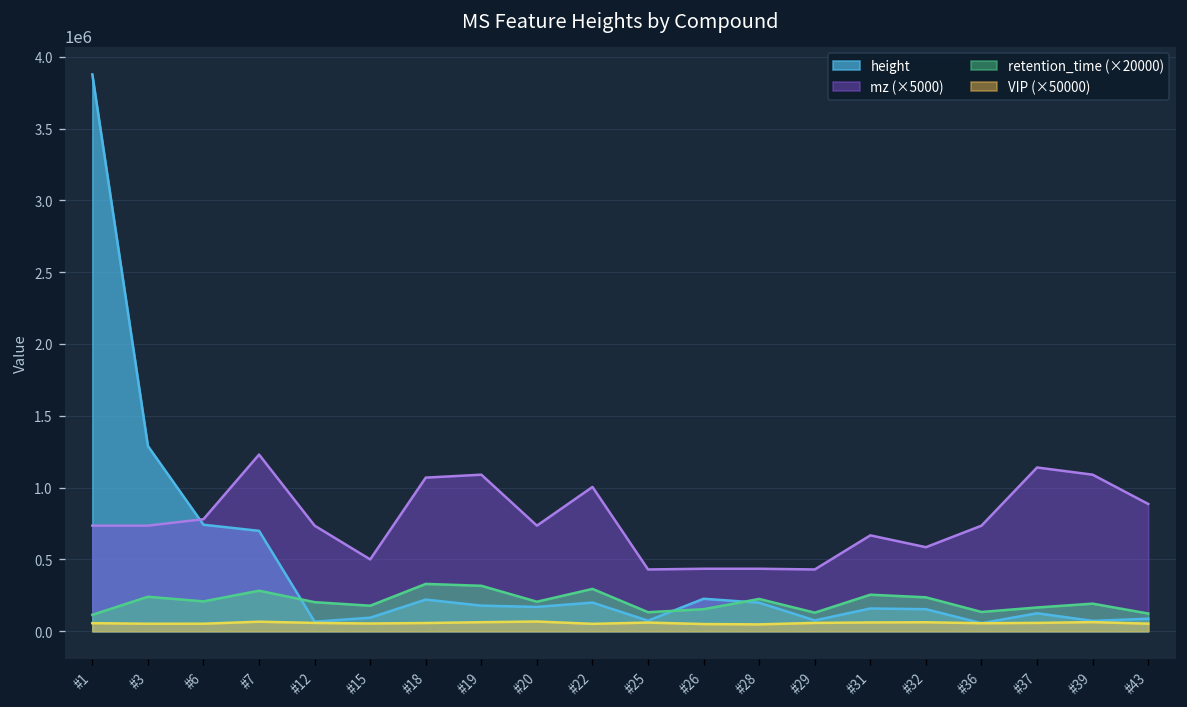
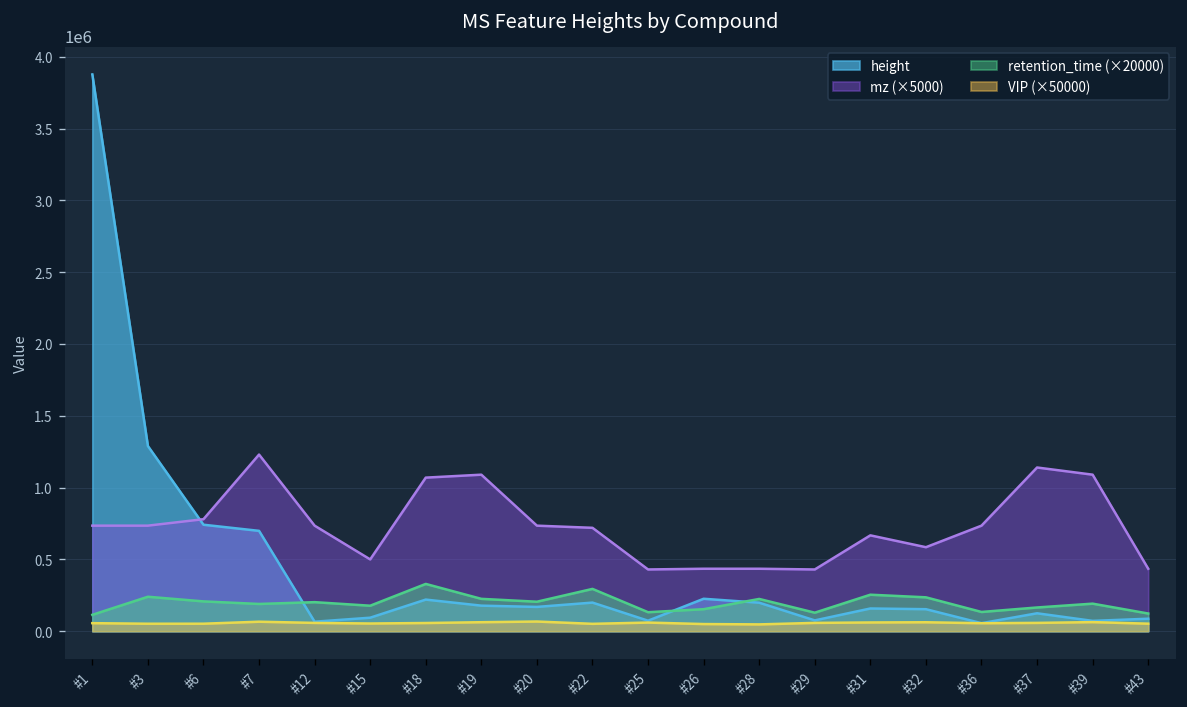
retention_time (×20000), #7: 280000 -> 190000
retention_time (×20000), #19: 320000 -> 230000
mz (×5000), #22: 1000000 -> 720000
mz (×5000), #43: 890000 -> 440000
